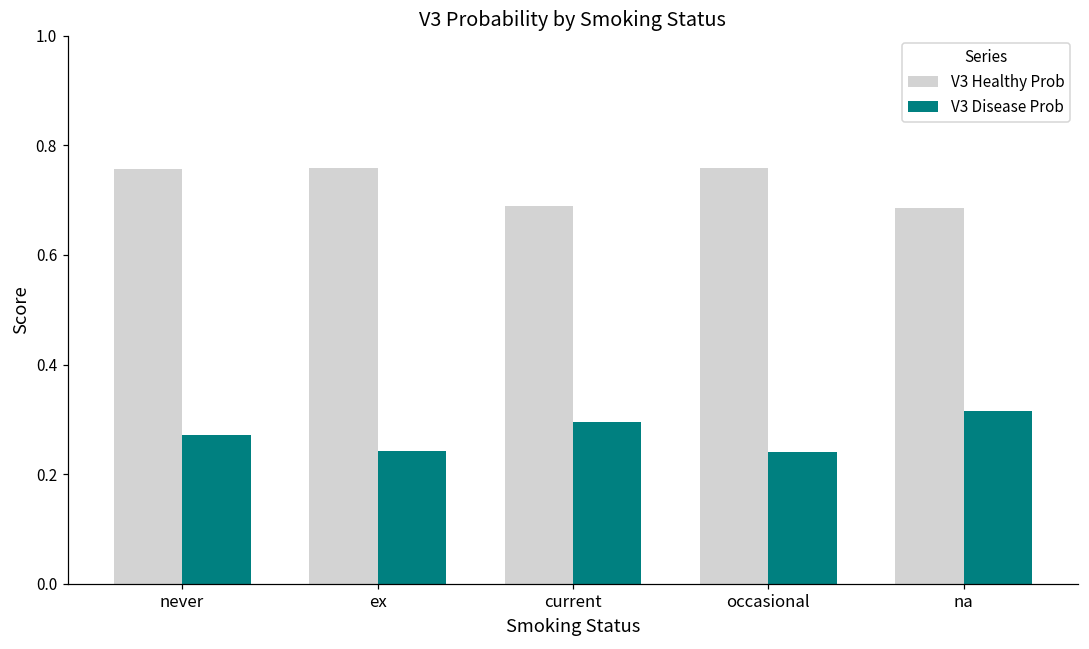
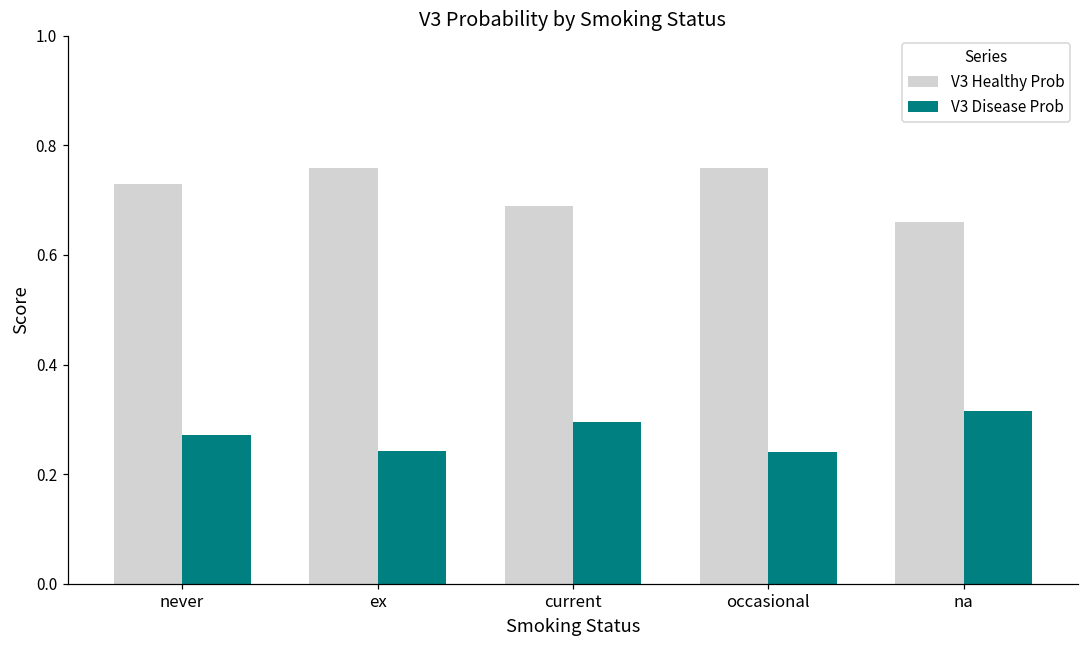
V3 Healthy Prob, never: 0.76 -> 0.73
V3 Healthy Prob, na: 0.69 -> 0.66
